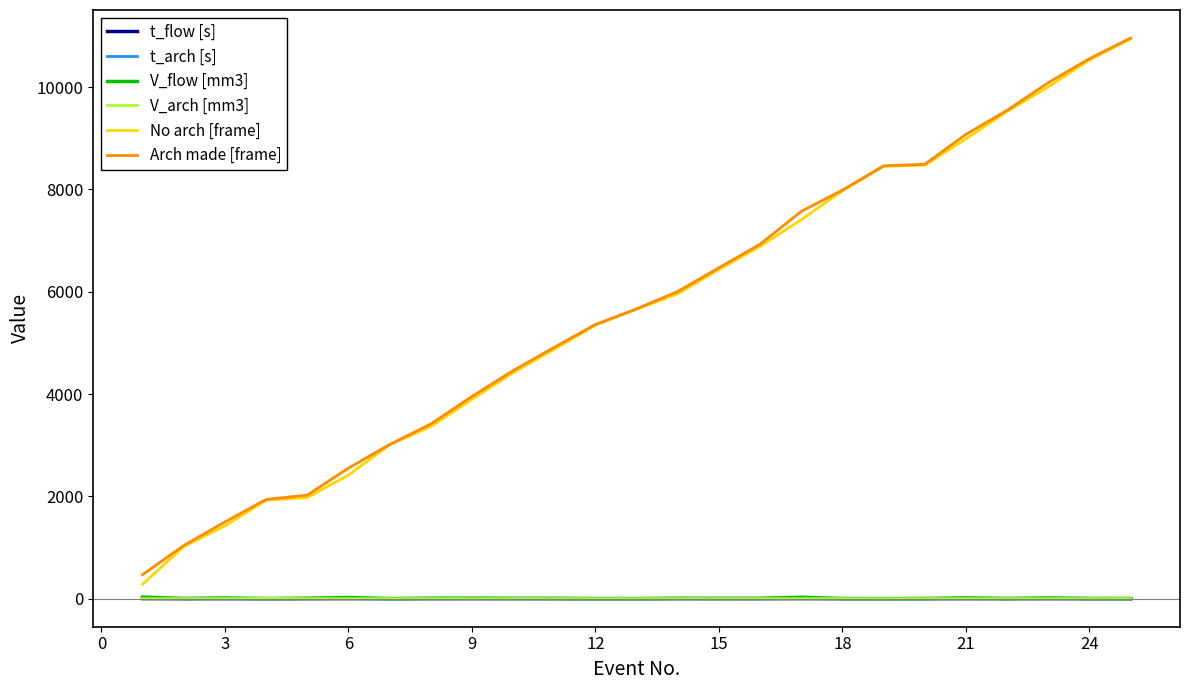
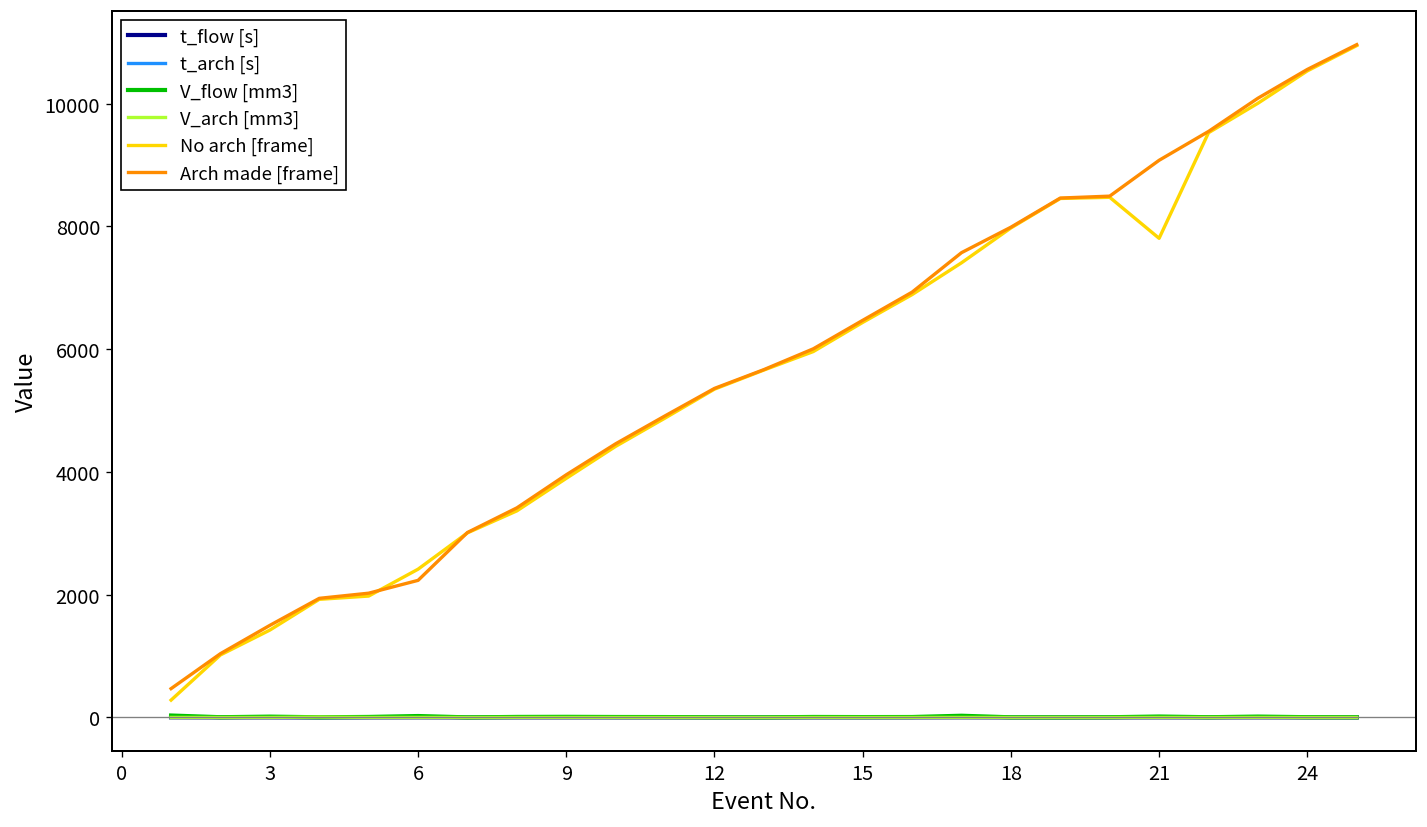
Arch made [frame], 6: 2600 -> 2200
No arch [frame], 21: 9000 -> 7800
